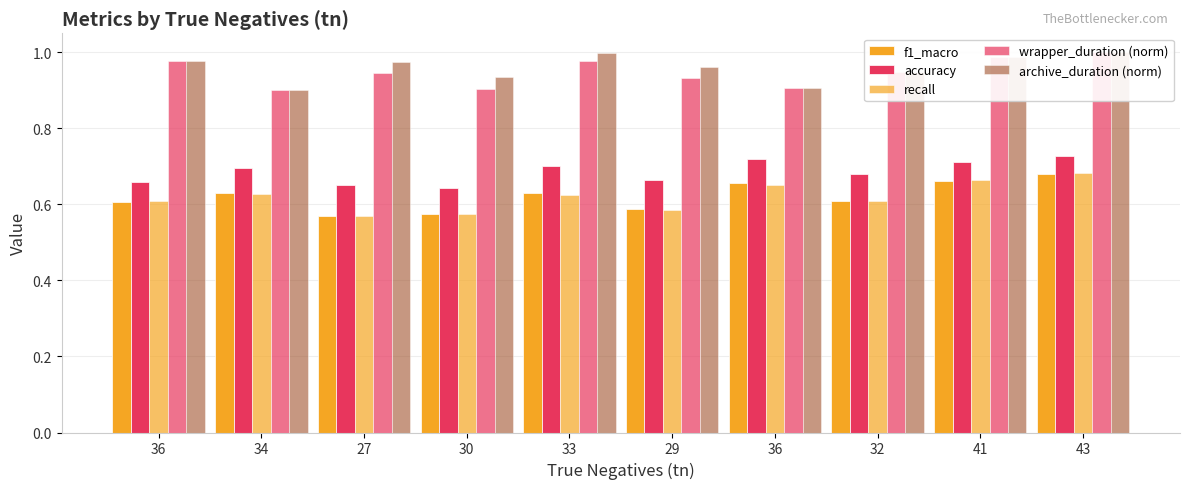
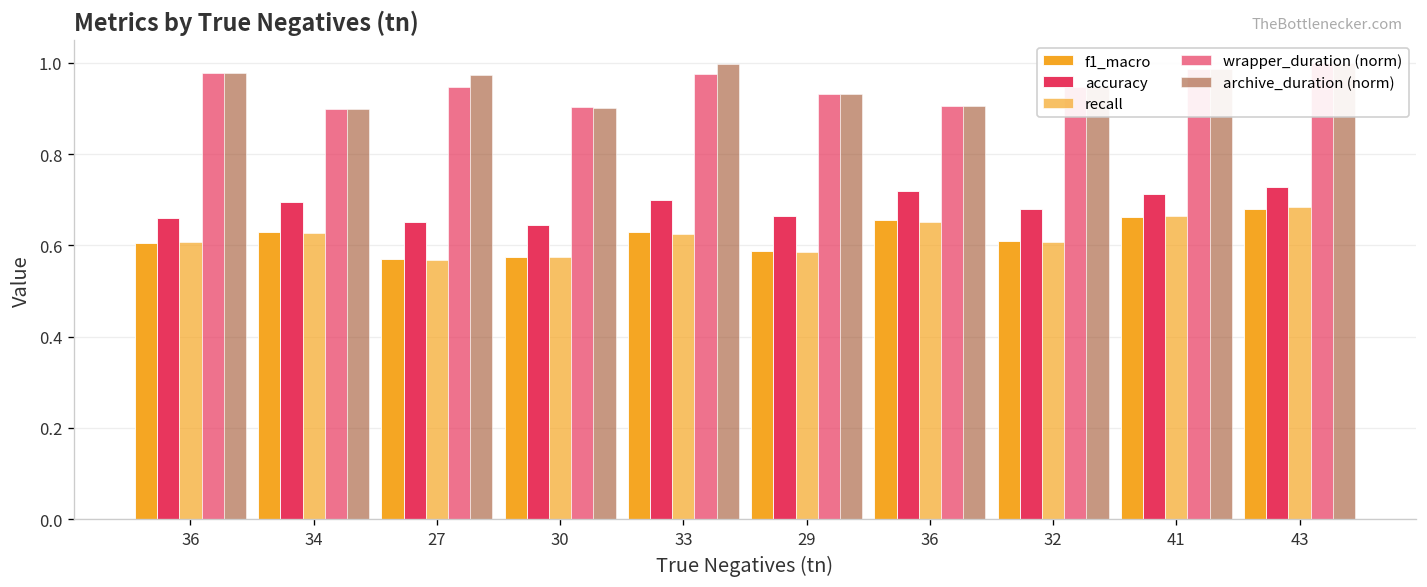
archive_duration (norm), 30: 0.93 -> 0.90
archive_duration (norm), 29: 0.96 -> 0.93
